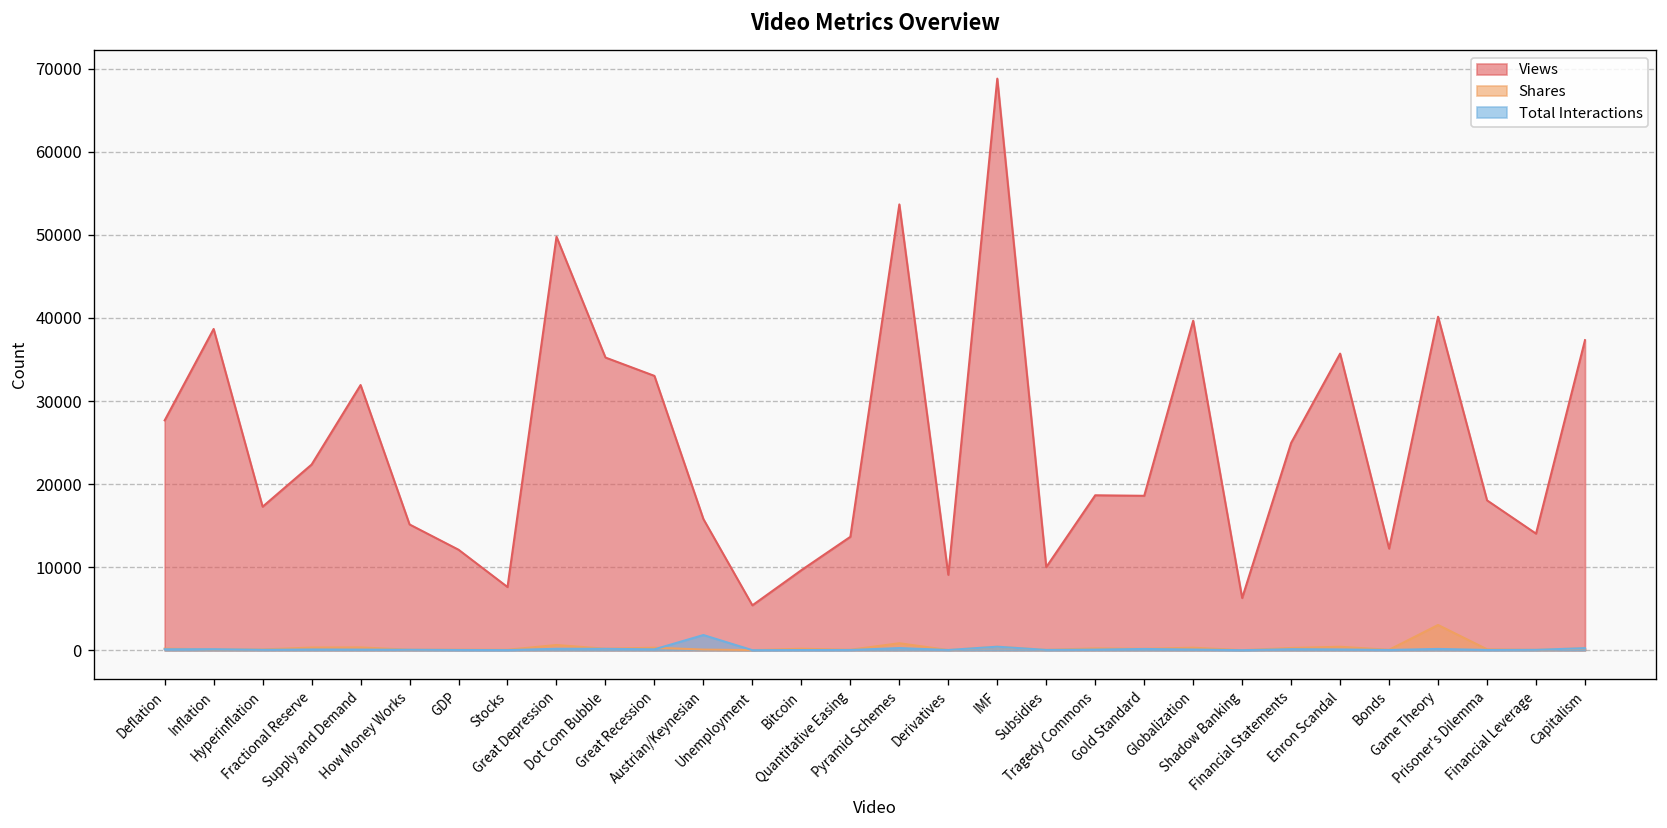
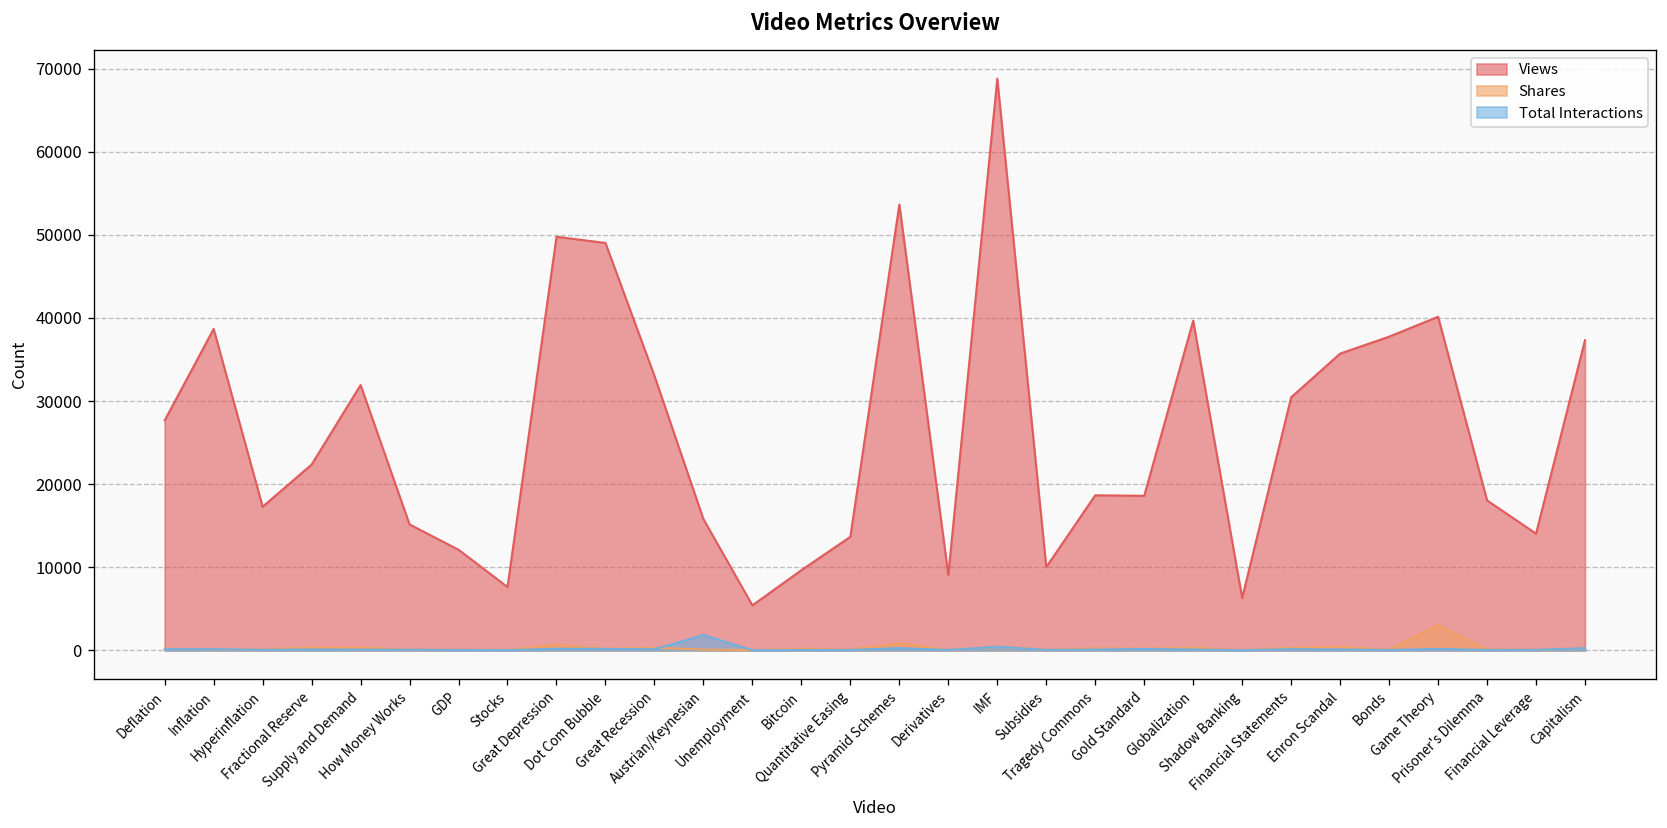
Views, Dot Com Bubble: 35000 -> 49000
Views, Financial Statements: 25000 -> 30000
Views, Bonds: 12000 -> 38000
